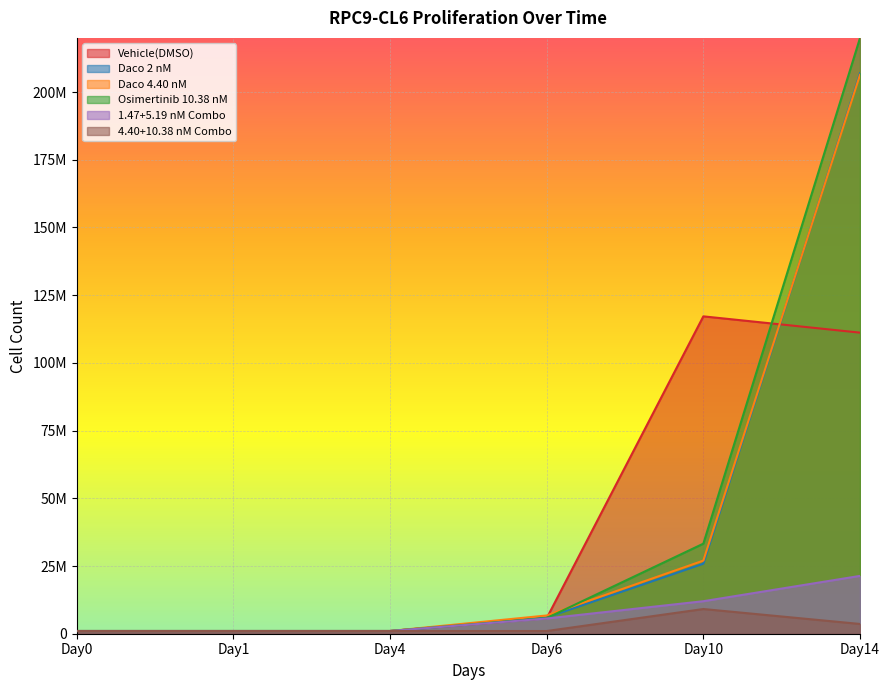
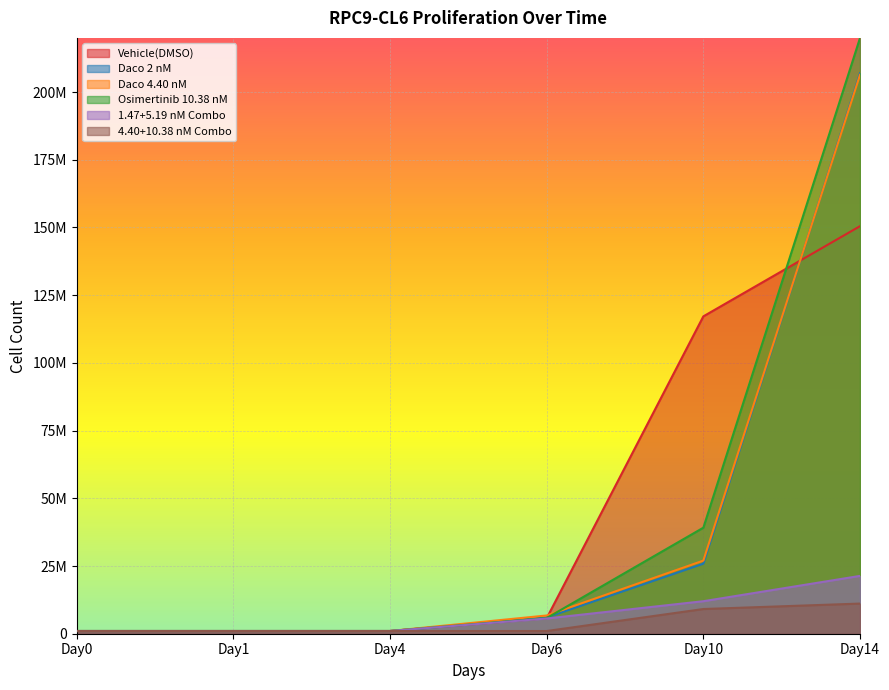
Osimertinib 10.38 nM, Day10: 33000000 -> 39000000
Vehicle(DMSO), Day14: 111000000 -> 150000000
4.40+10.38 nM Combo, Day14: 4000000 -> 11000000
